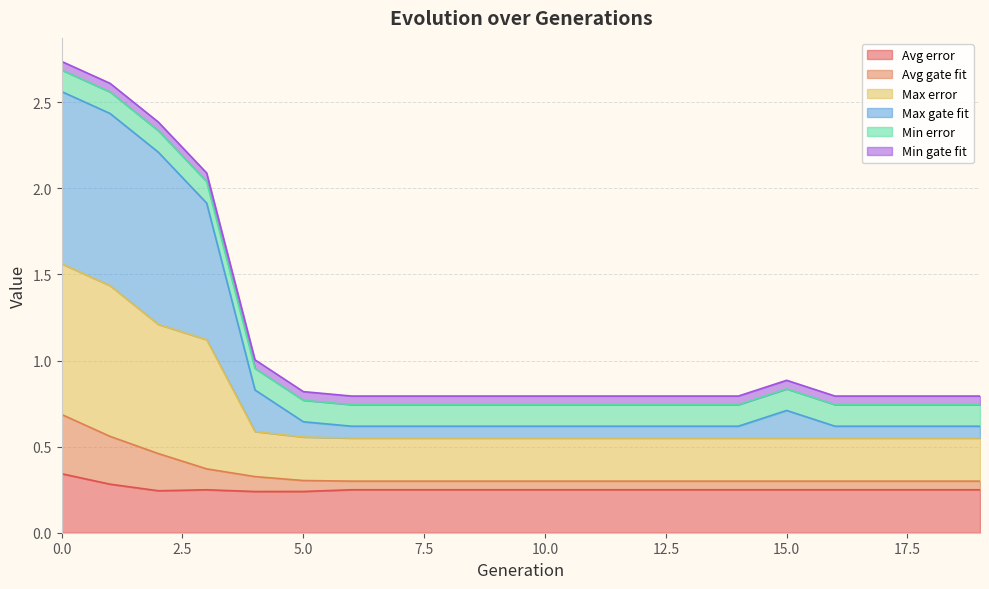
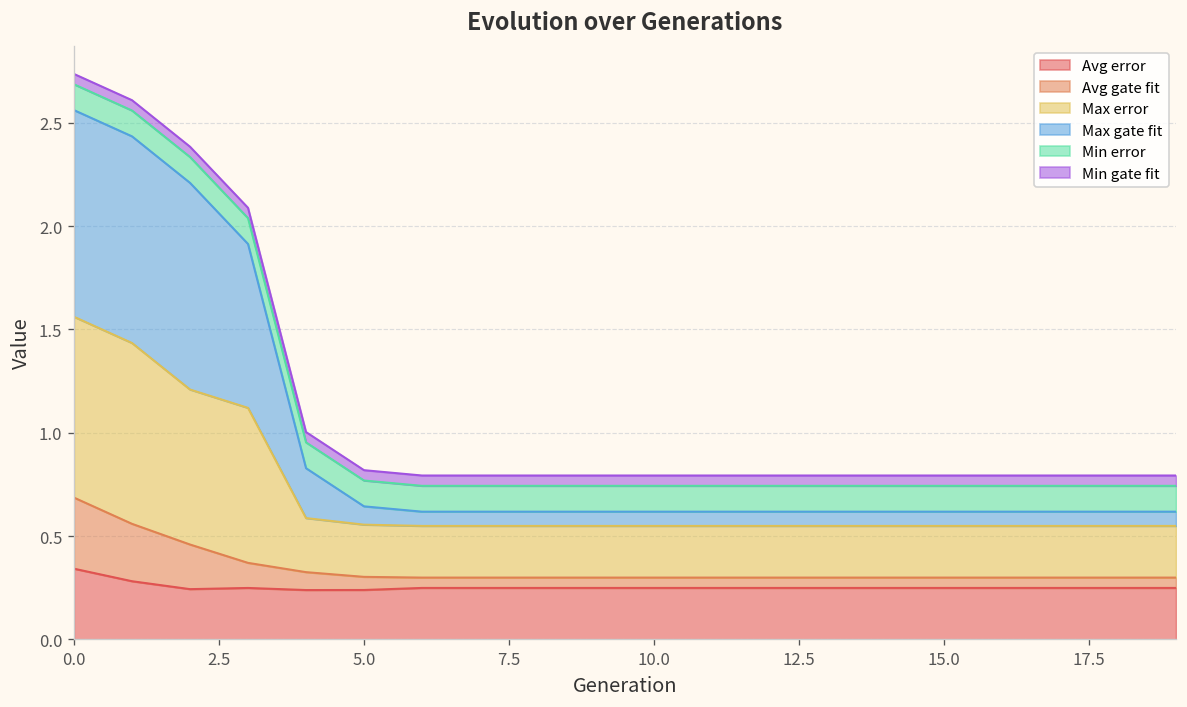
Max gate fit, 15.0: 0.16 -> 0.07
